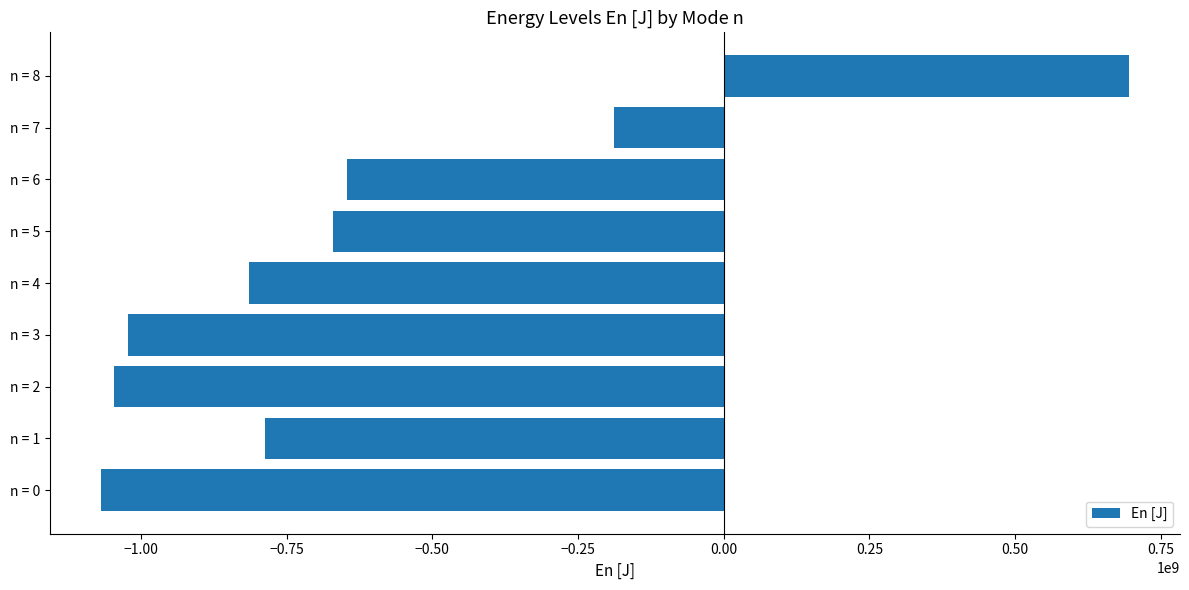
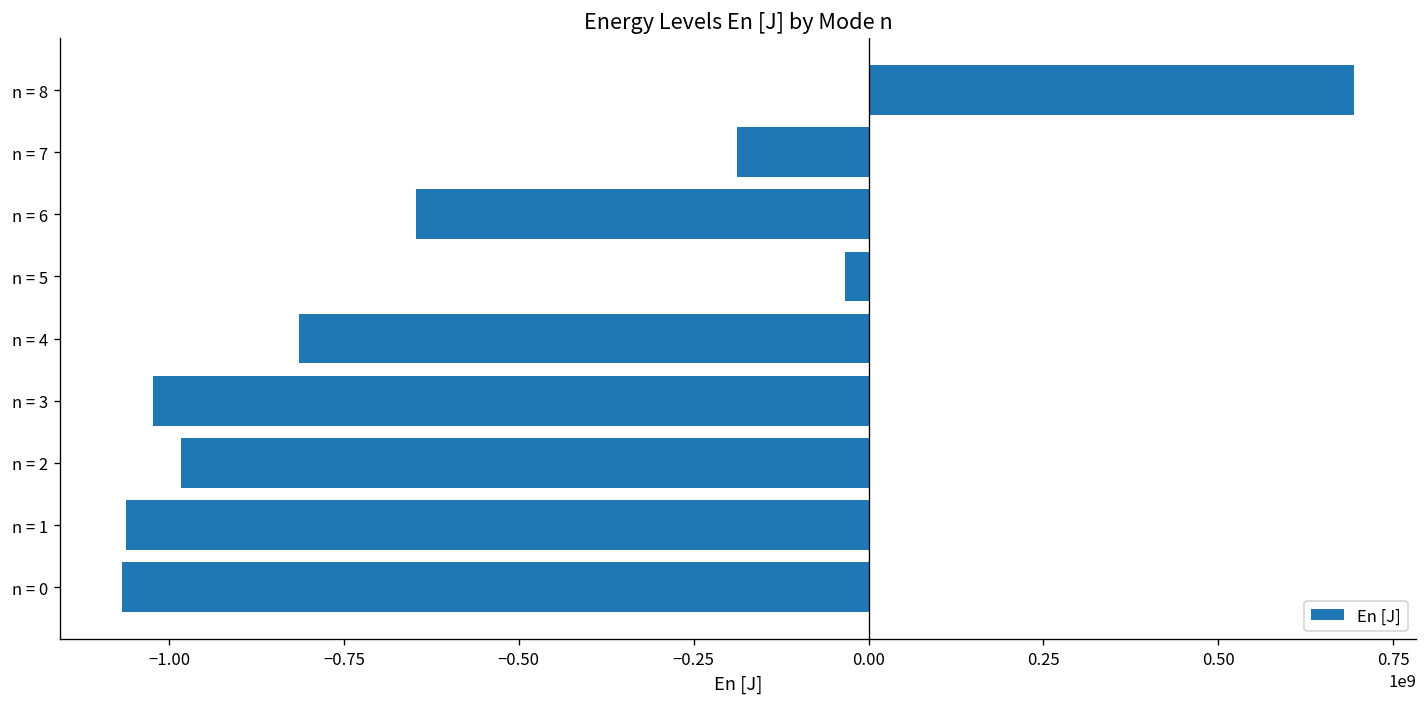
n = 5: -670000000 -> -30000000
n = 2: -1050000000 -> -980000000
n = 1: -790000000 -> -1060000000
